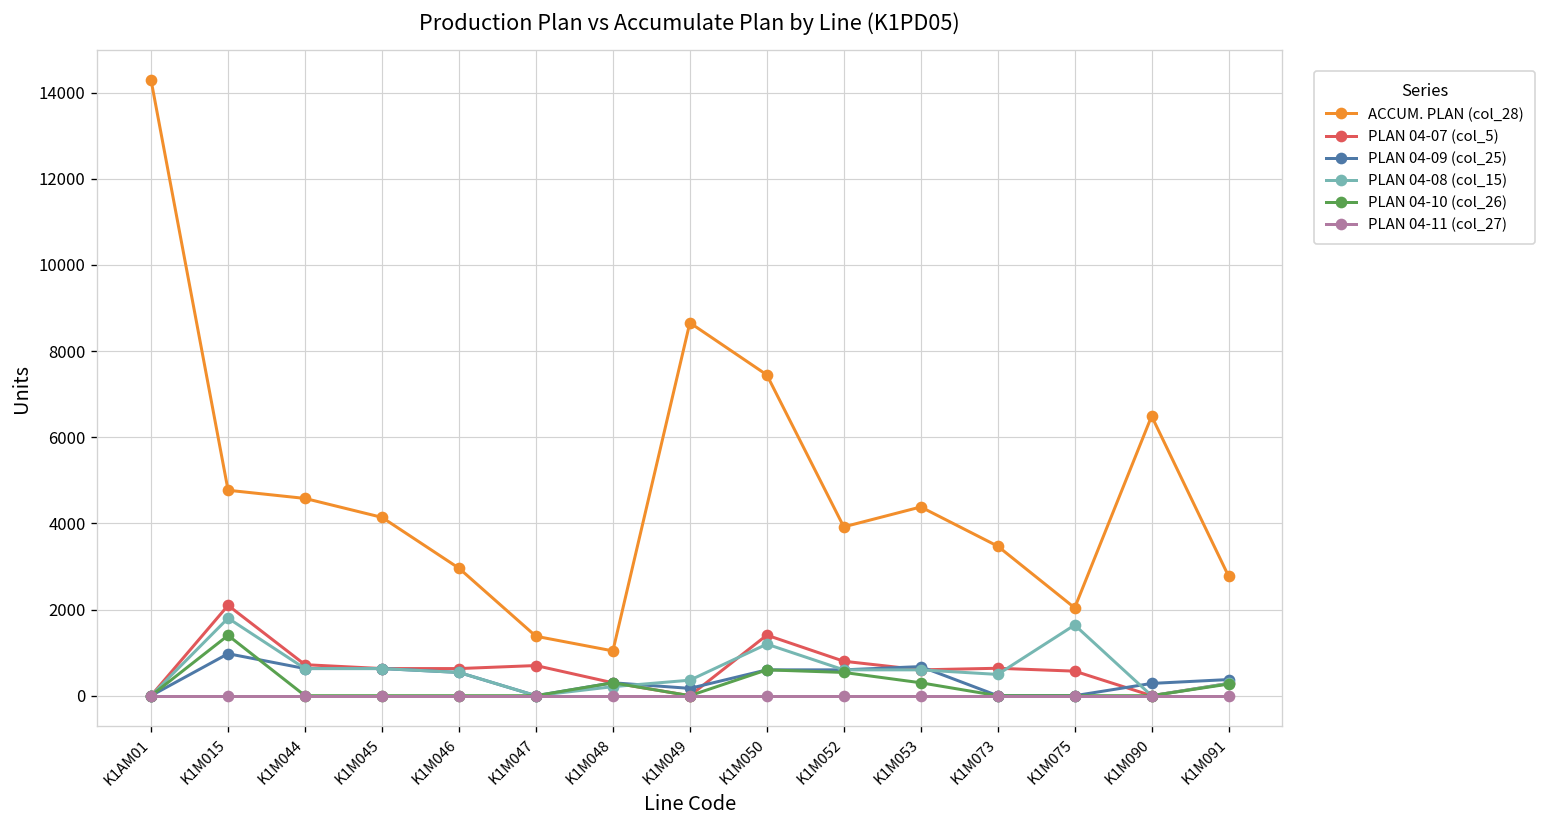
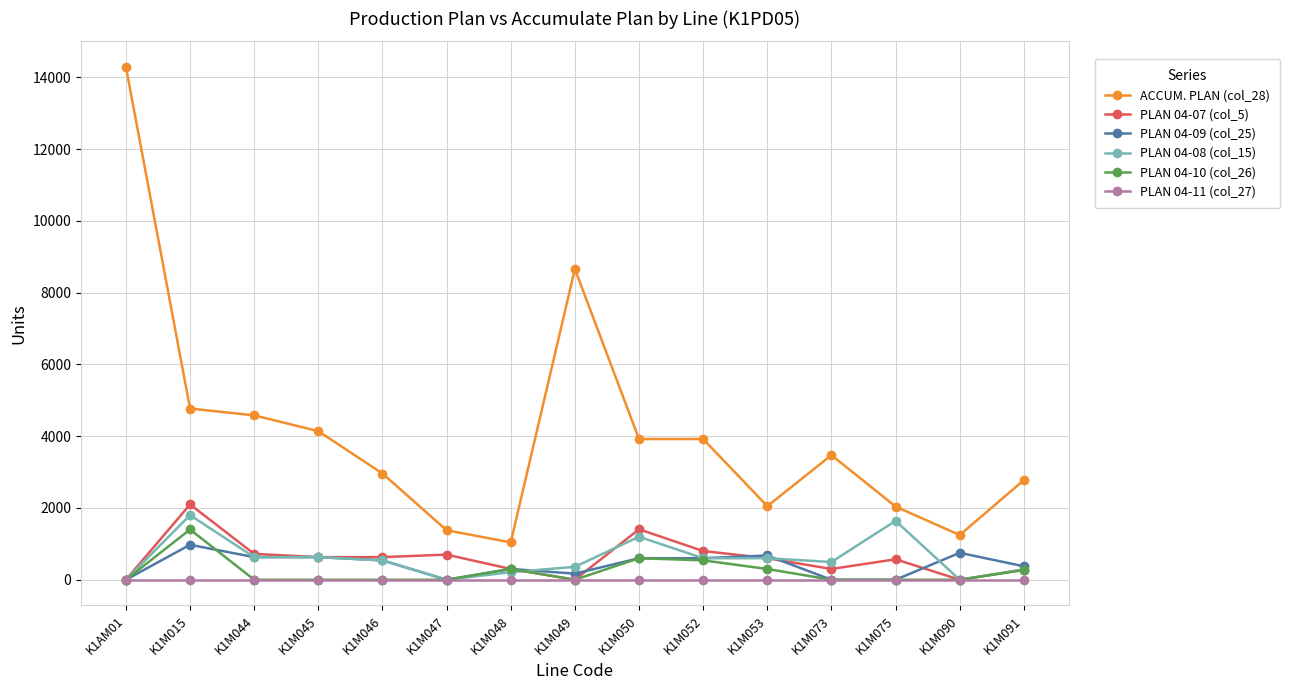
ACCUM. PLAN (col_28), K1M050: 7400 -> 3900
ACCUM. PLAN (col_28), K1M053: 4400 -> 2100
PLAN 04-07 (col_5), K1M073: 600 -> 300
ACCUM. PLAN (col_28), K1M090: 6500 -> 1200
PLAN 04-09 (col_25), K1M090: 300 -> 800
